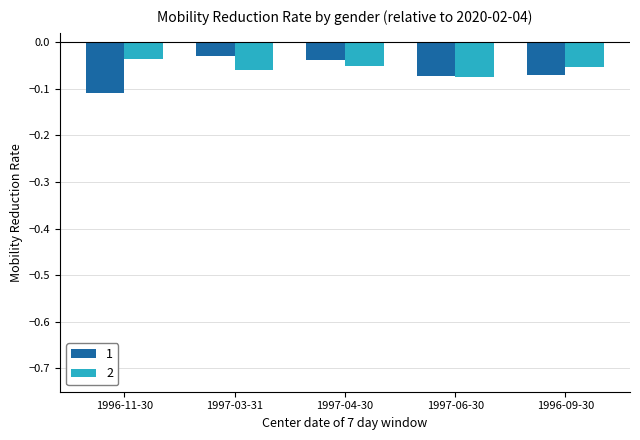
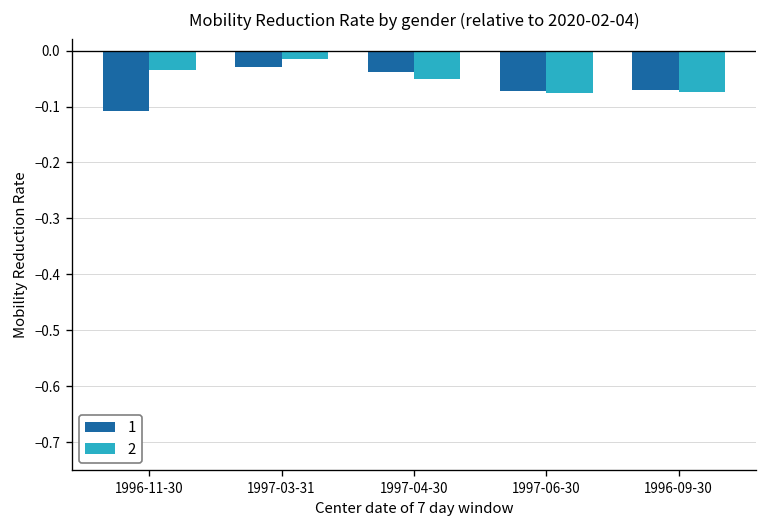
2, 1997-03-31: -0.06 -> -0.01
2, 1996-09-30: -0.05 -> -0.07
